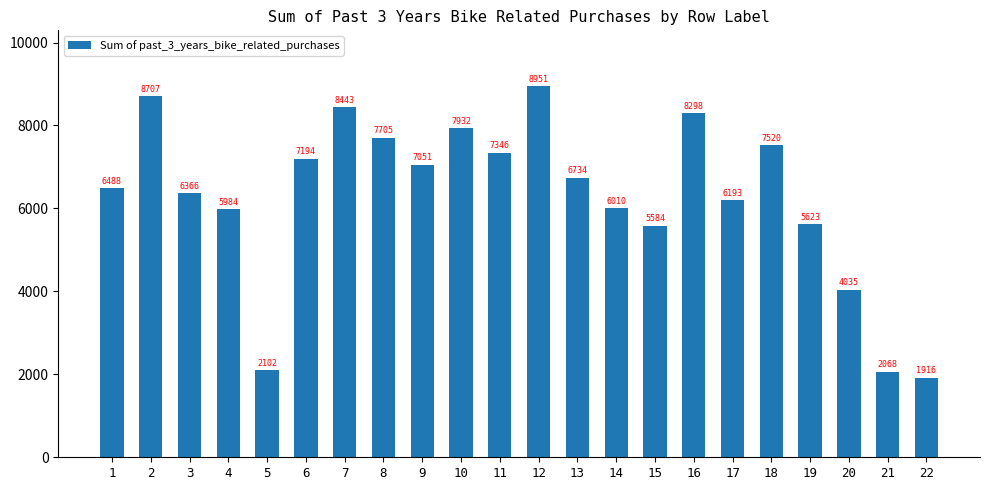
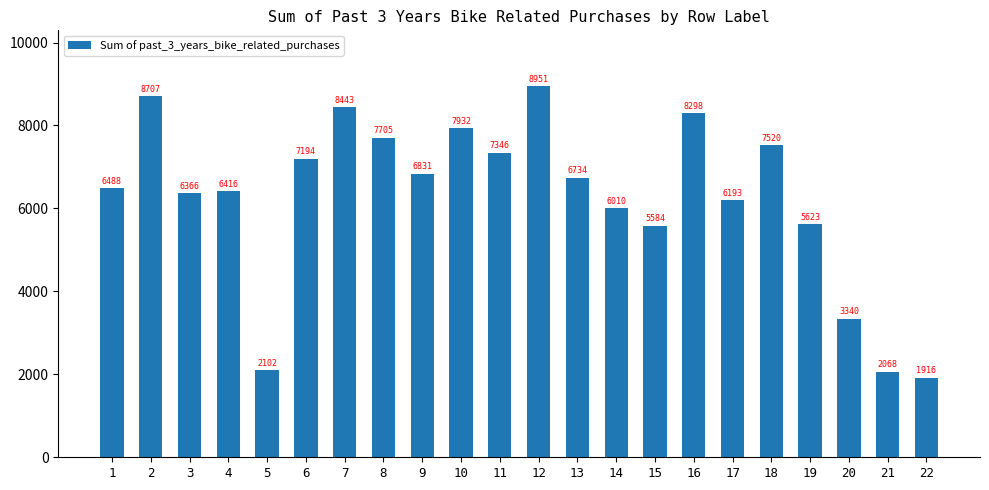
4: 5984 -> 6416
9: 7051 -> 6831
20: 4035 -> 3340
